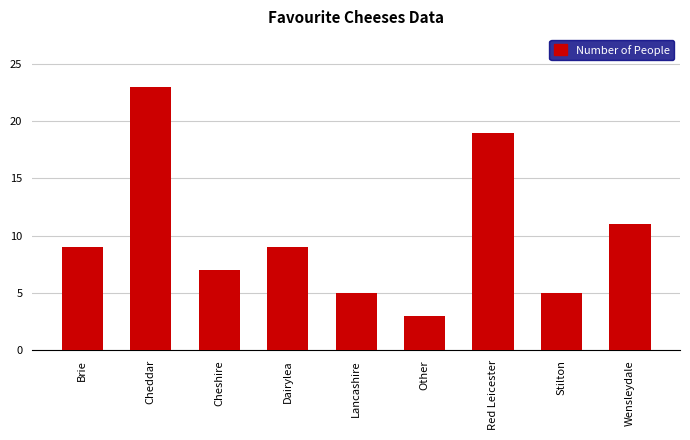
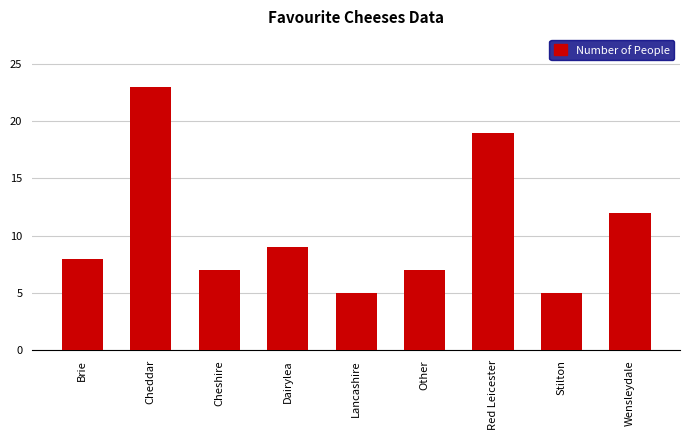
Brie: 9 -> 8
Other: 3 -> 7
Wensleydale: 11 -> 12
